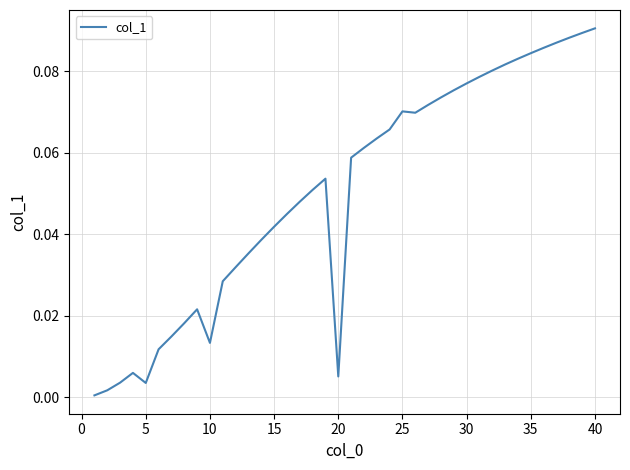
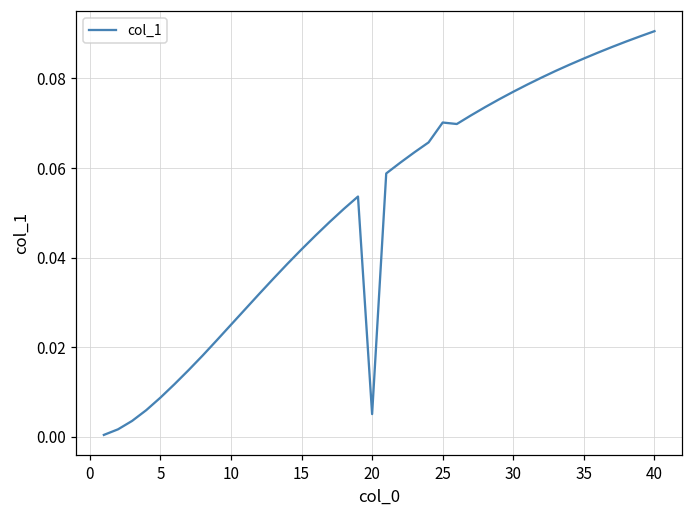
5: 0.004 -> 0.009
10: 0.013 -> 0.025
